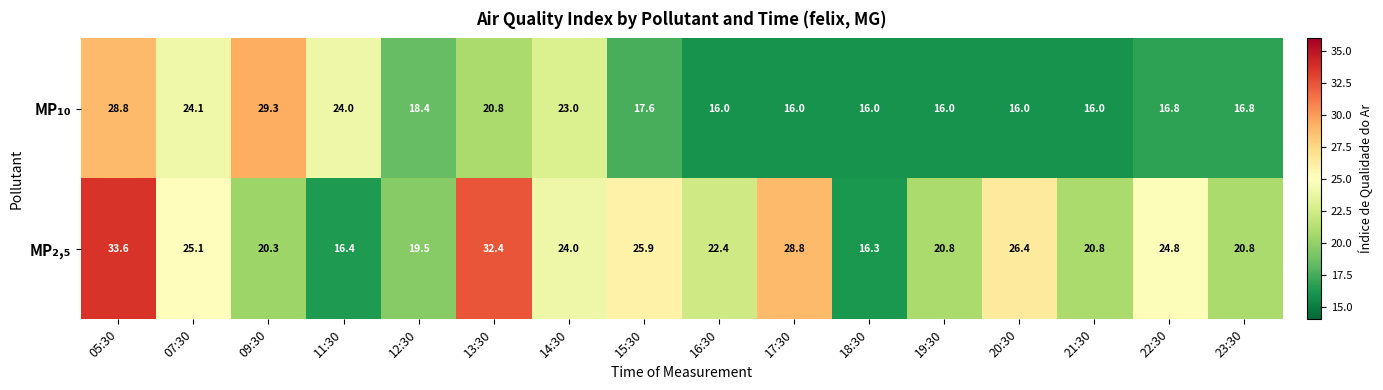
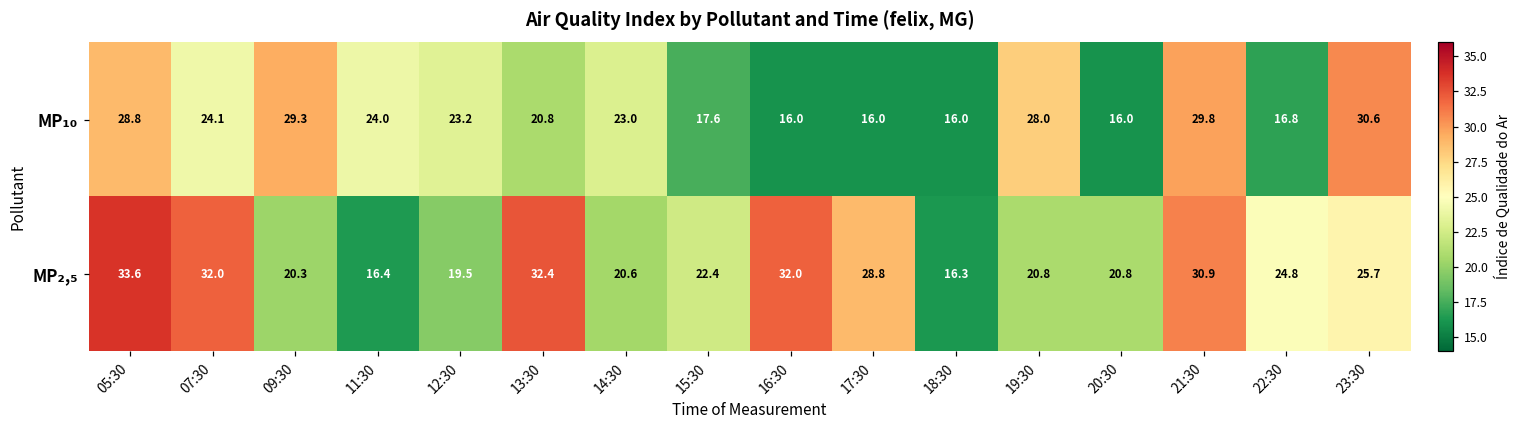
MP₁₀, 12:30: 18.4 -> 23.2
MP₁₀, 19:30: 16.0 -> 28.0
MP₁₀, 21:30: 16.0 -> 29.8
MP₁₀, 23:30: 16.8 -> 30.6
MP₂,₅, 07:30: 25.1 -> 32.0
MP₂,₅, 14:30: 24.0 -> 20.6
MP₂,₅, 15:30: 25.9 -> 22.4
MP₂,₅, 16:30: 22.4 -> 32.0
MP₂,₅, 20:30: 26.4 -> 20.8
MP₂,₅, 21:30: 20.8 -> 30.9
MP₂,₅, 23:30: 20.8 -> 25.7
